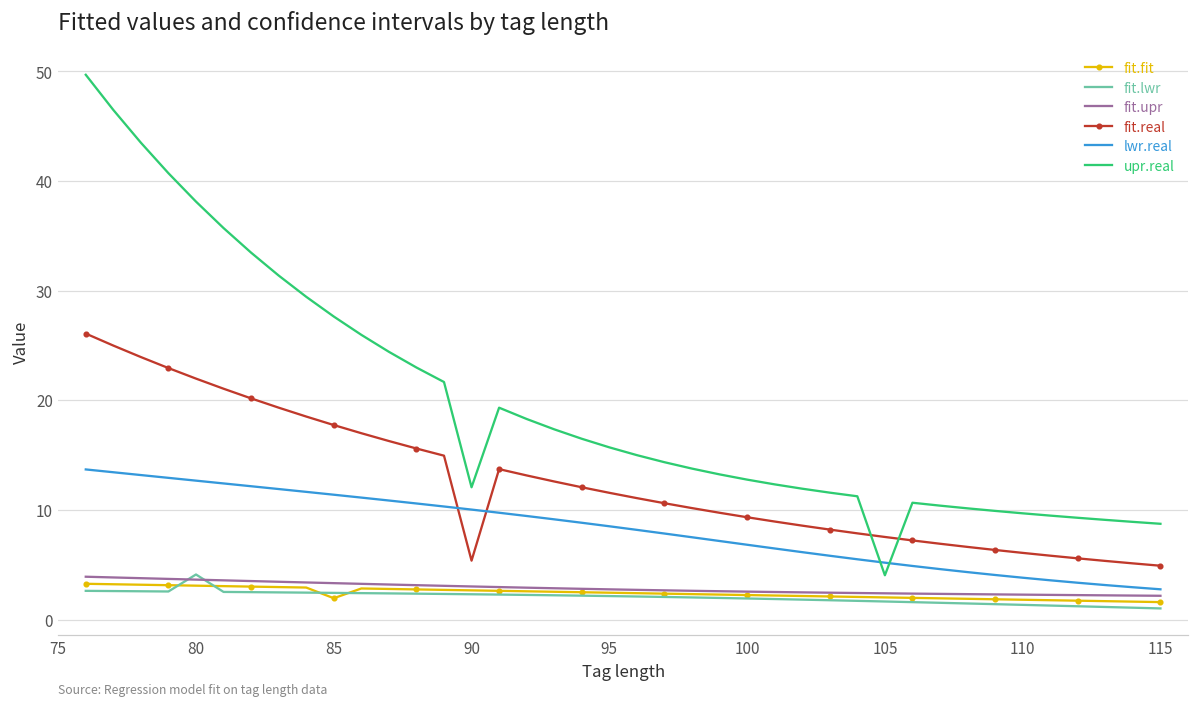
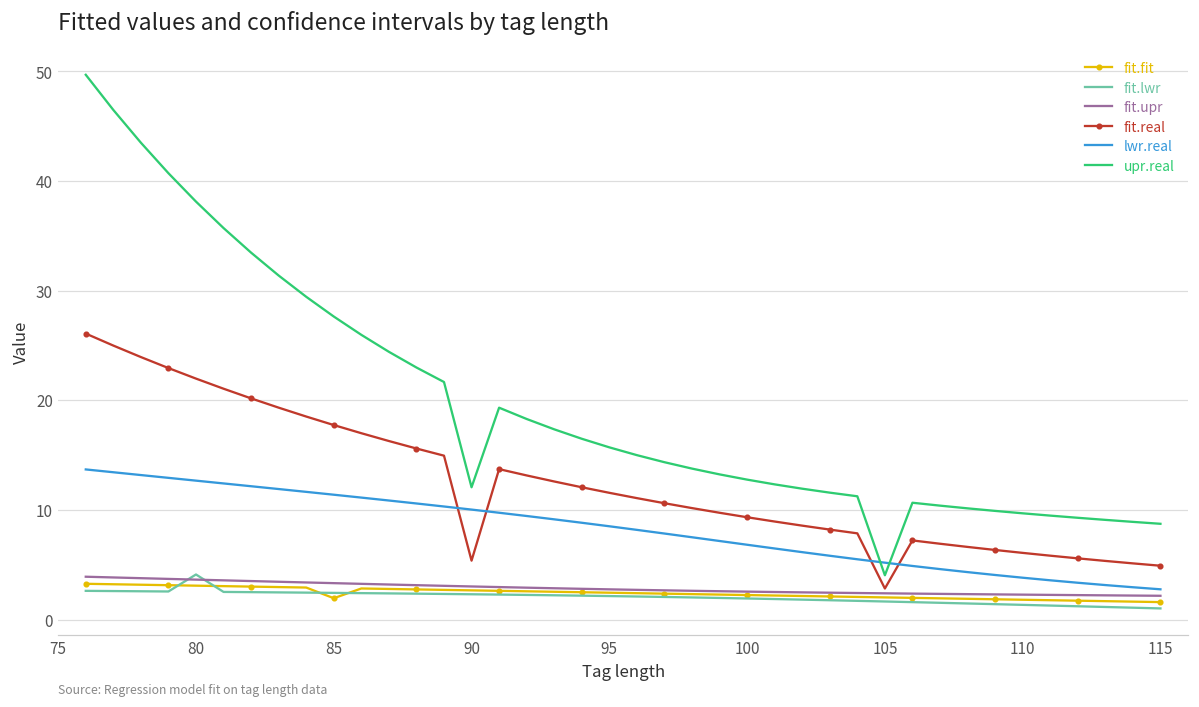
fit.real, 105: 8 -> 3
